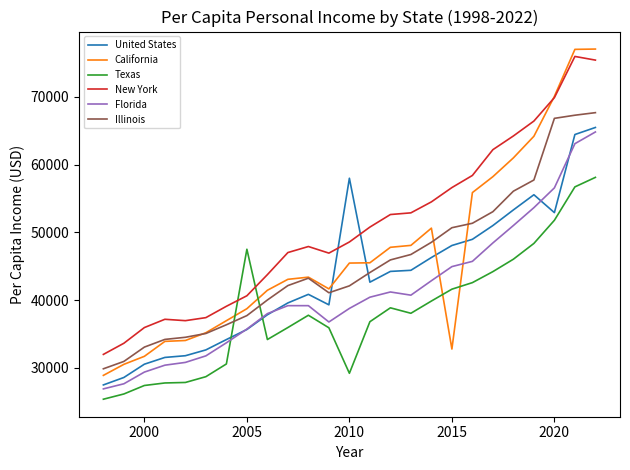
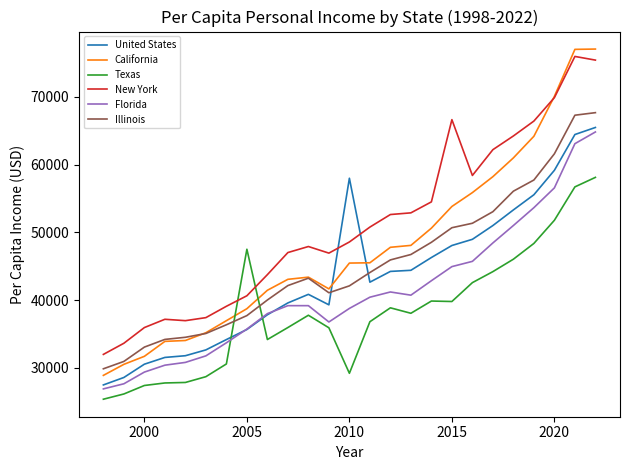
California, 2015: 33000 -> 54000
Texas, 2015: 42000 -> 40000
New York, 2015: 57000 -> 67000
United States, 2020: 53000 -> 59000
Illinois, 2020: 67000 -> 62000
